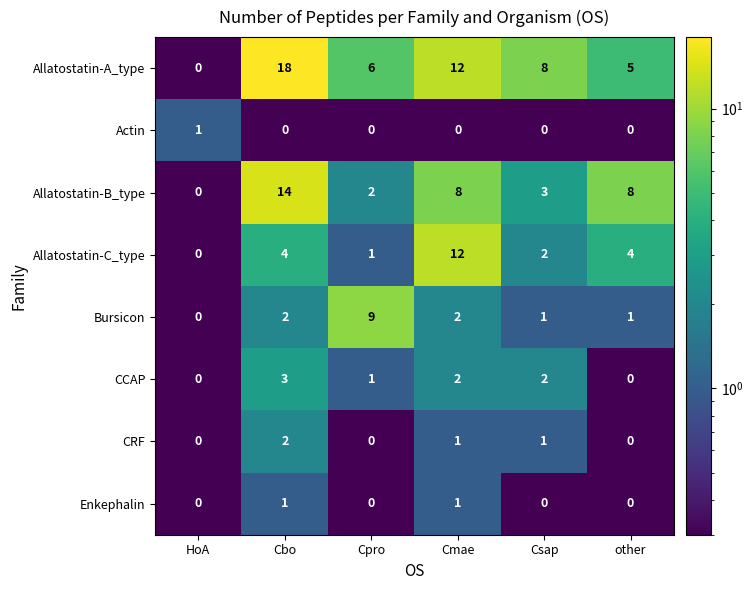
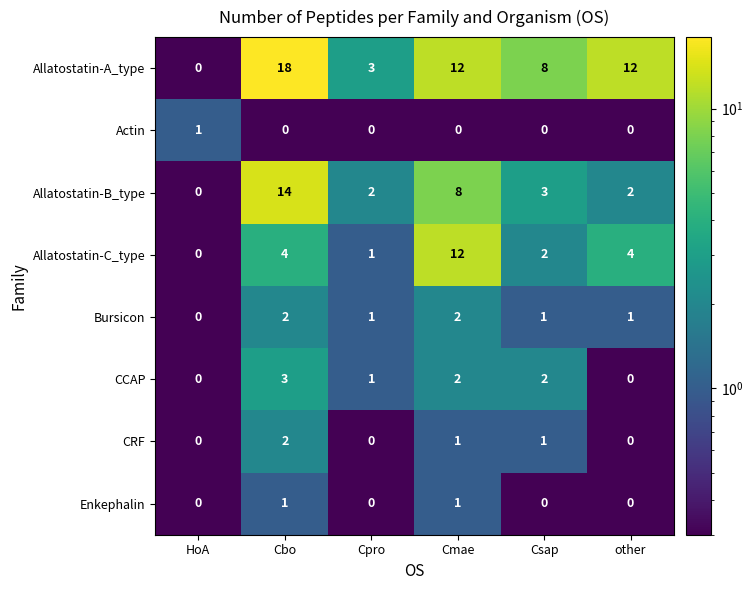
Allatostatin-A_type, Cpro: 6 -> 3
Allatostatin-A_type, other: 5 -> 12
Allatostatin-B_type, other: 8 -> 2
Bursicon, Cpro: 9 -> 1
